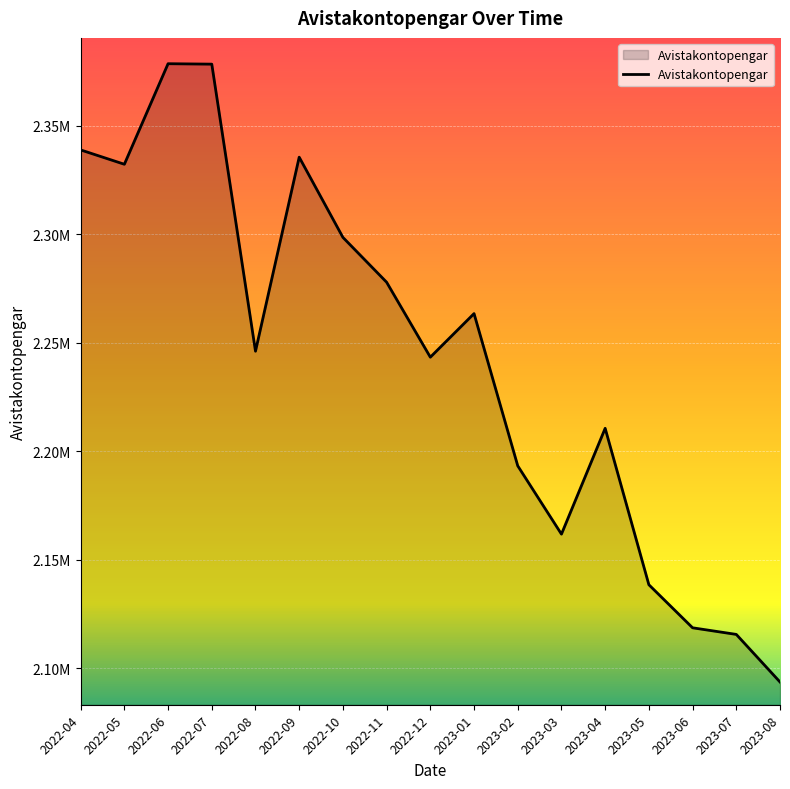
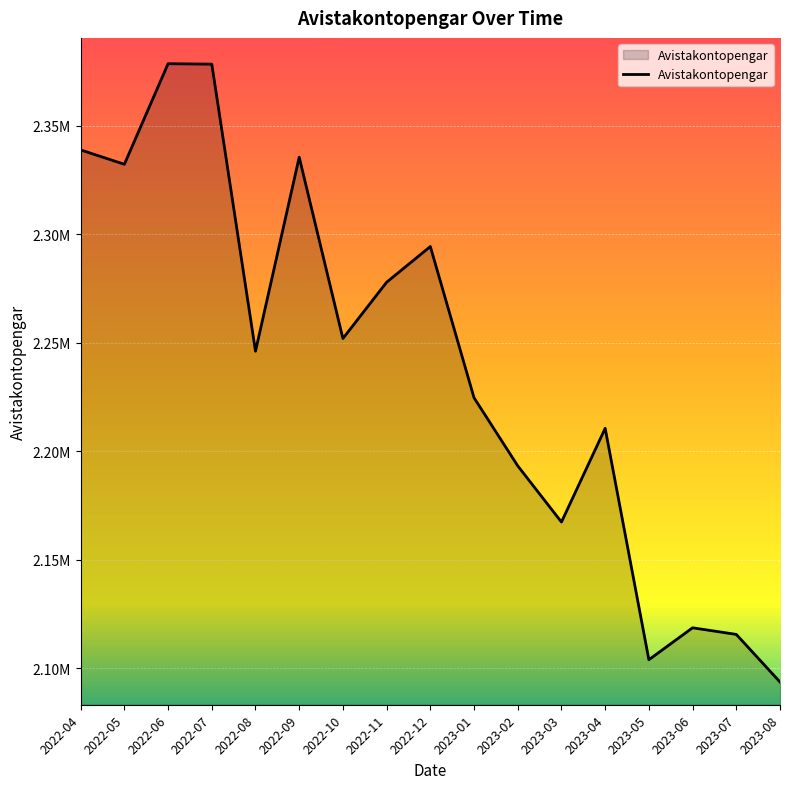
2022-10: 2298000 -> 2252000
2022-12: 2243000 -> 2294000
2023-01: 2263000 -> 2225000
2023-03: 2162000 -> 2167000
2023-05: 2139000 -> 2104000
